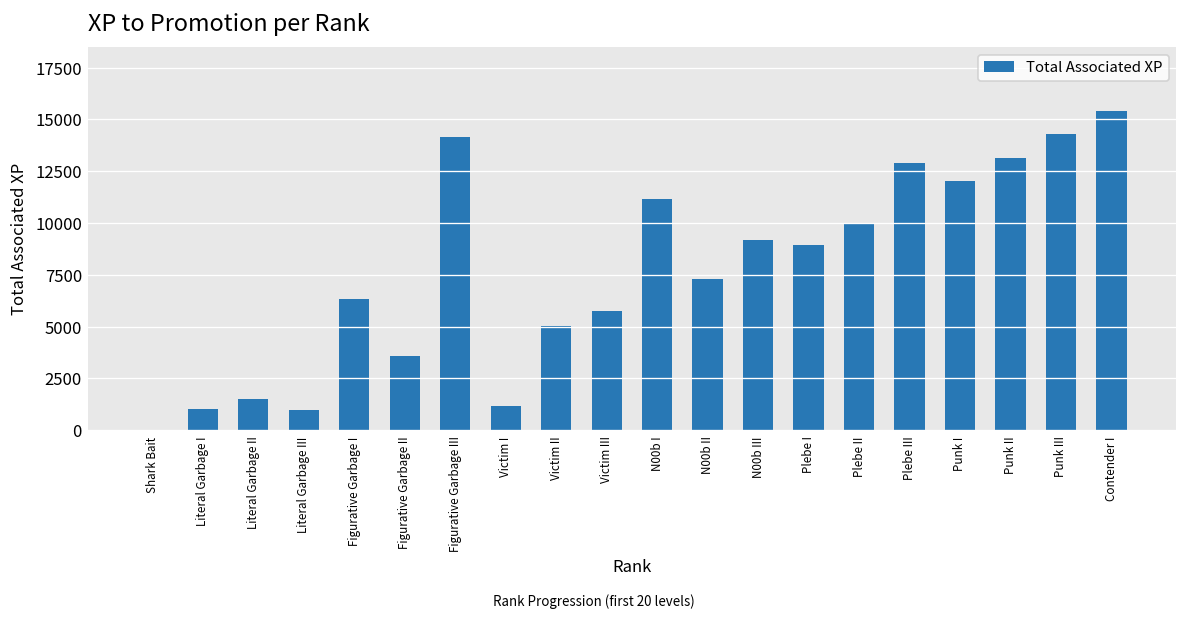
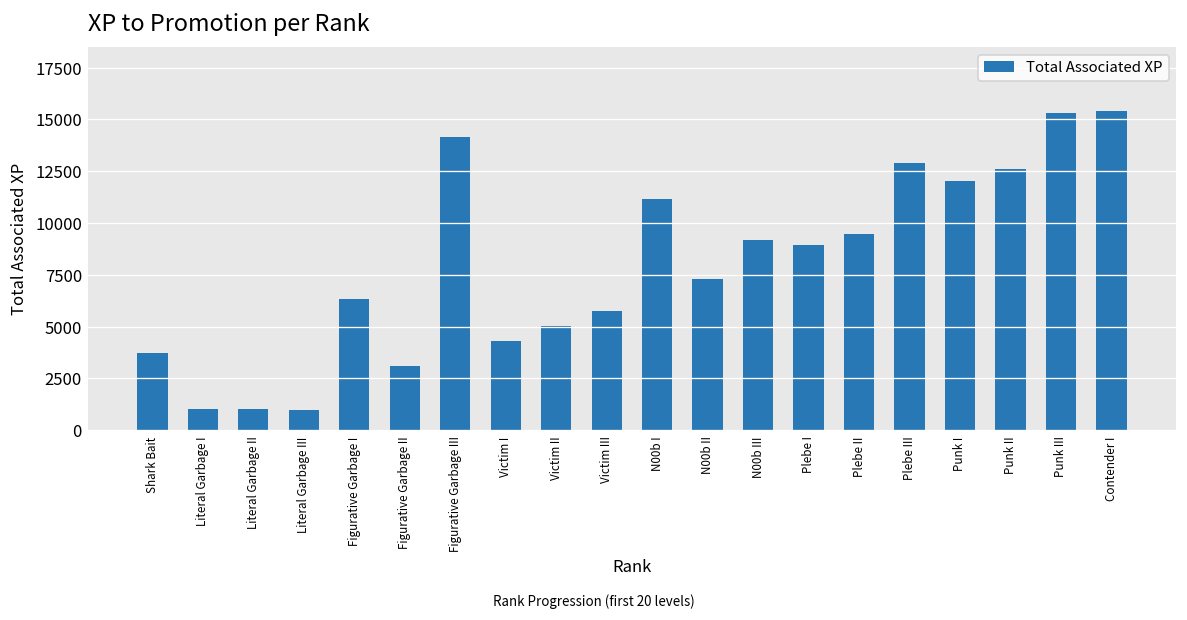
Shark Bait: 0 -> 3700
Literal Garbage II: 1500 -> 1000
Figurative Garbage II: 3600 -> 3100
Victim I: 1200 -> 4300
Plebe II: 10000 -> 9500
Punk II: 13200 -> 12600
Punk III: 14300 -> 15300
